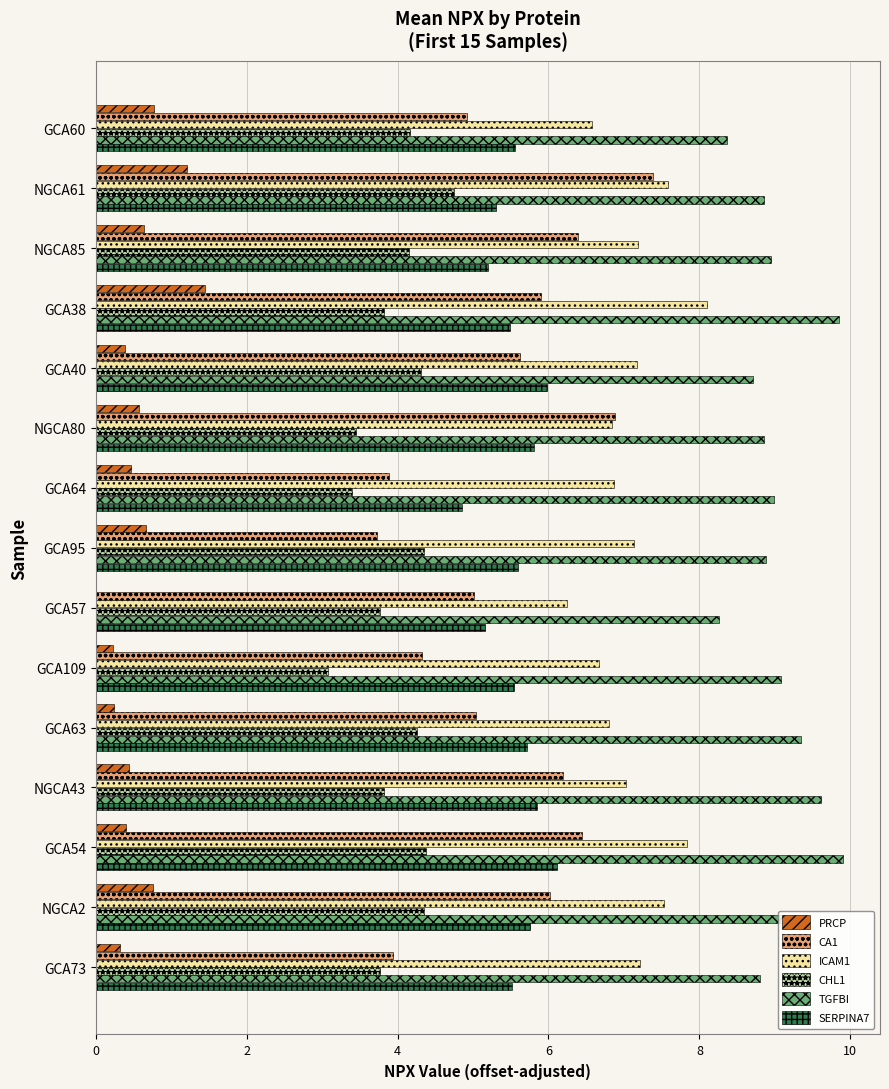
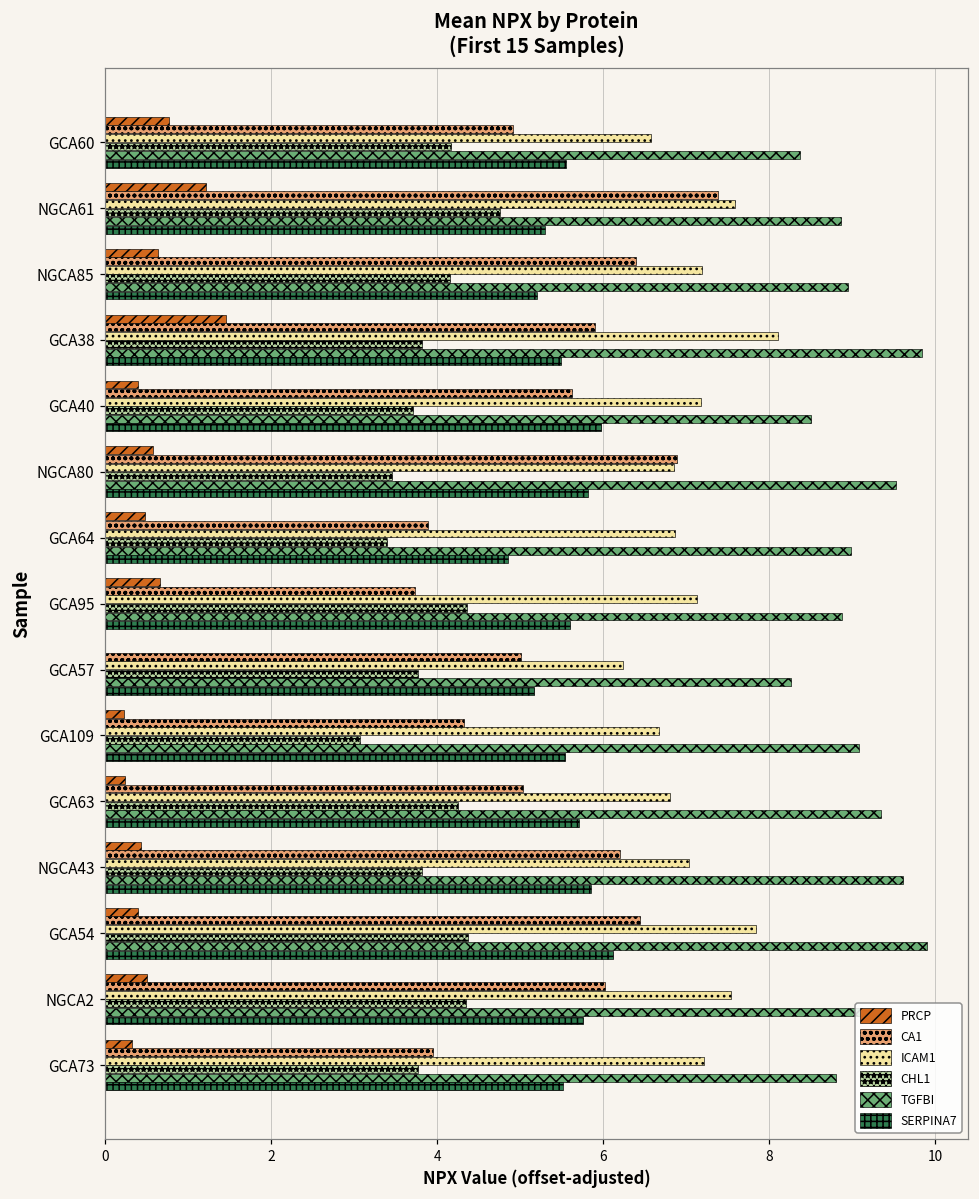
CHL1, GCA40: 4.3 -> 3.7
TGFBI, GCA40: 8.7 -> 8.5
TGFBI, NGCA80: 8.9 -> 9.5
PRCP, NGCA2: 0.8 -> 0.5
